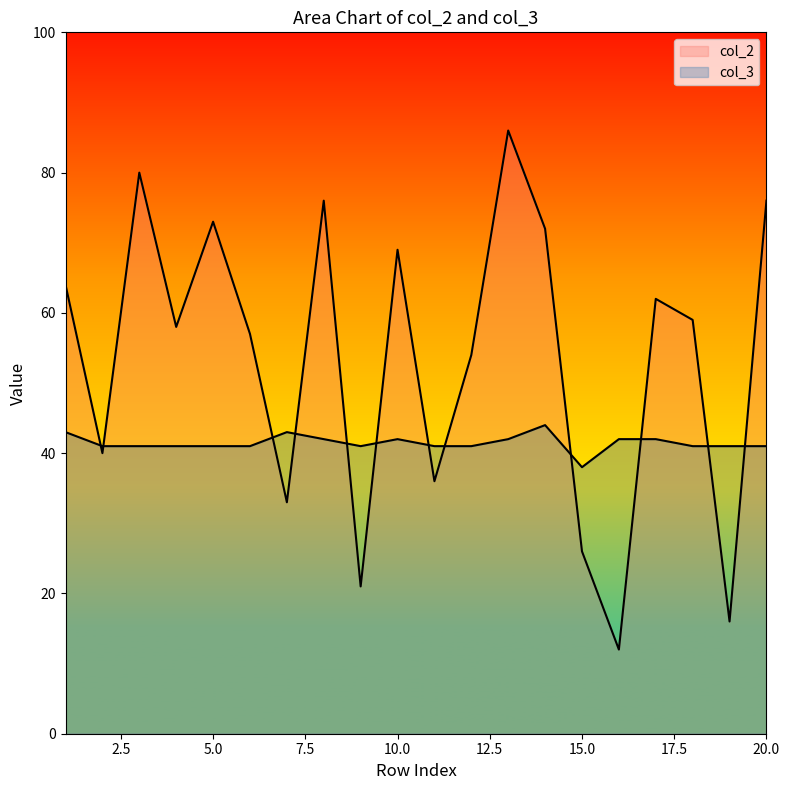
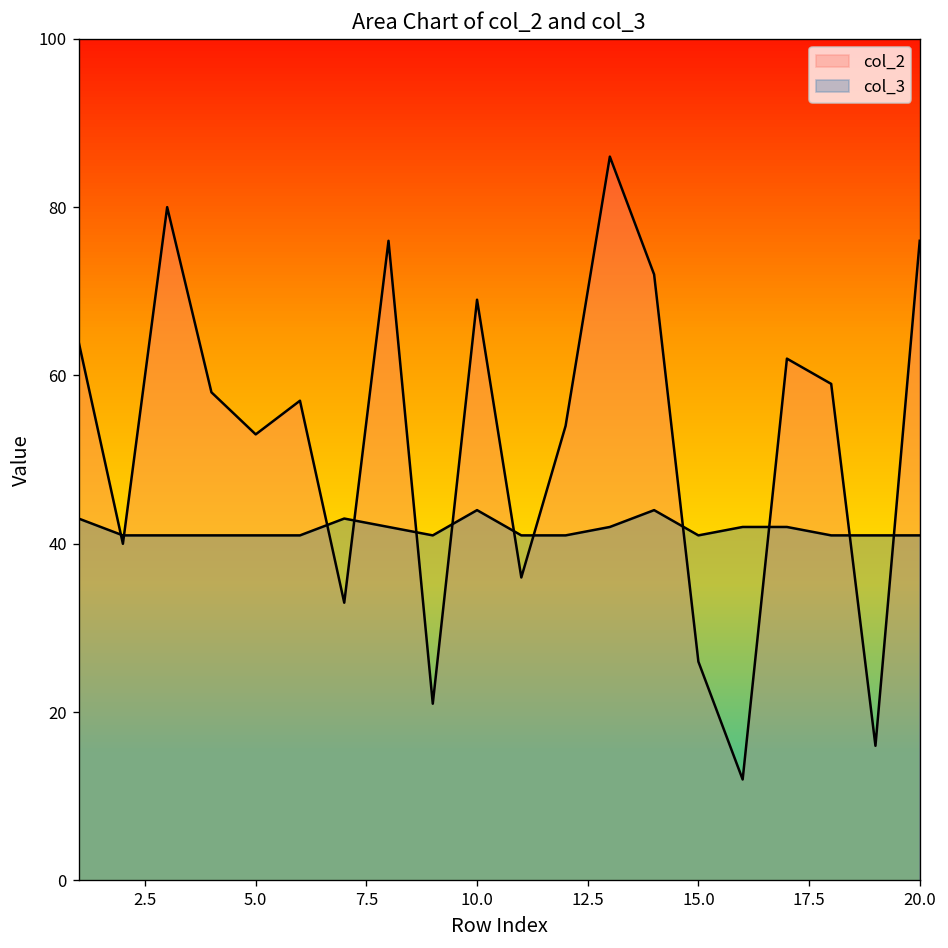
col_2, 5.0: 73 -> 53
col_3, 10.0: 42 -> 44
col_3, 15.0: 38 -> 41
